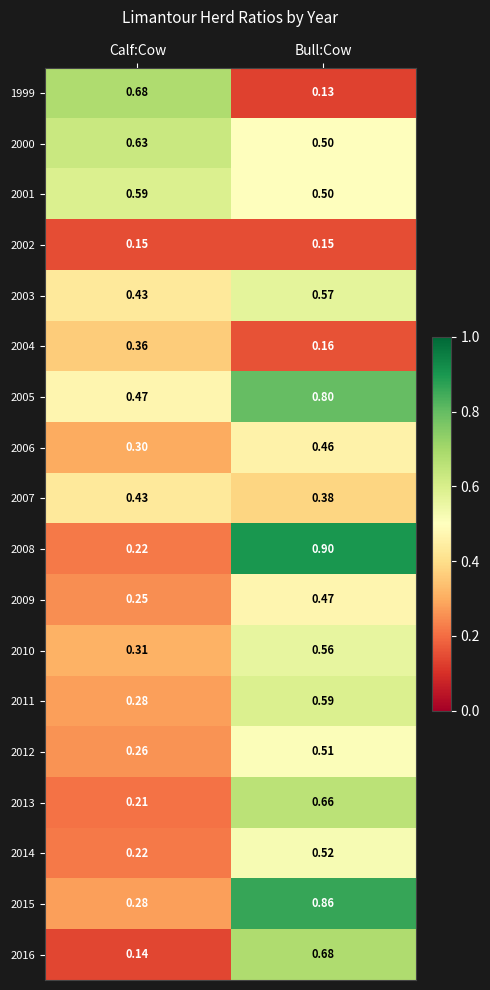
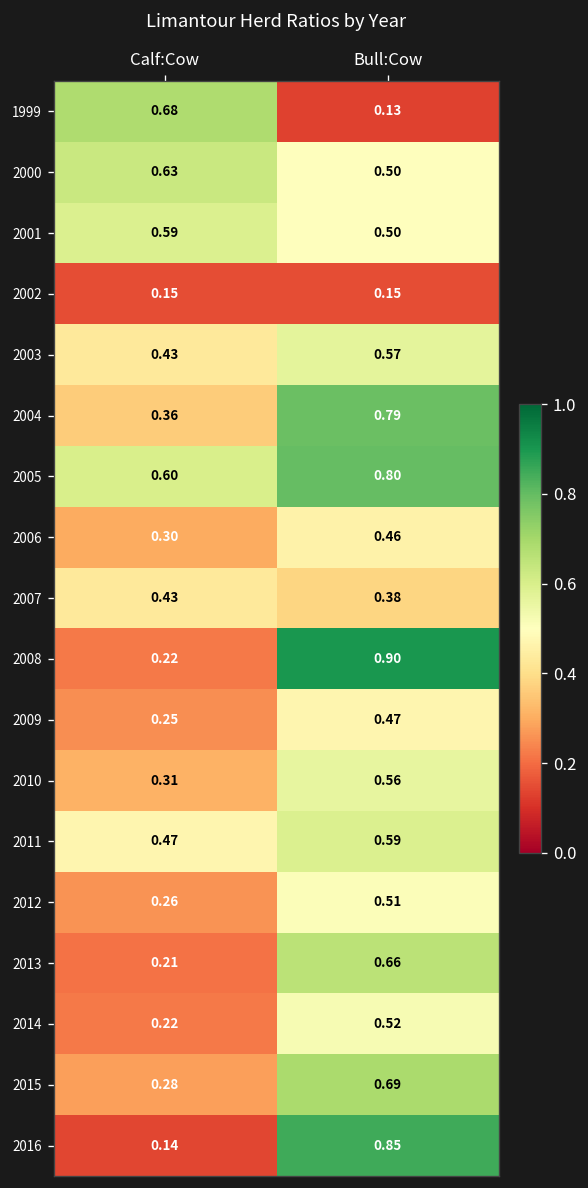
2004, Bull:Cow: 0.16 -> 0.79
2005, Calf:Cow: 0.47 -> 0.60
2011, Calf:Cow: 0.28 -> 0.47
2015, Bull:Cow: 0.86 -> 0.69
2016, Bull:Cow: 0.68 -> 0.85
